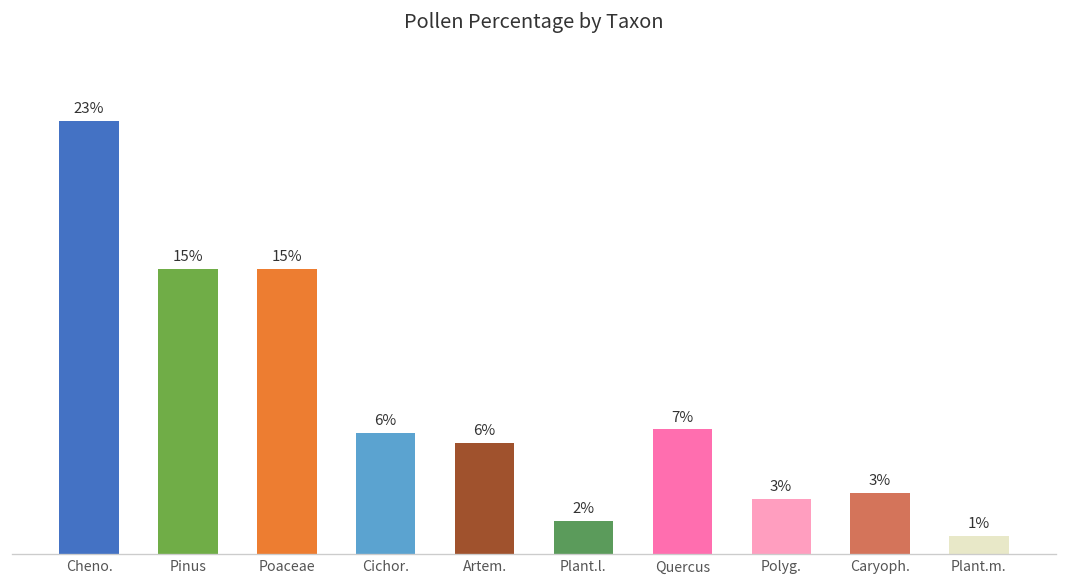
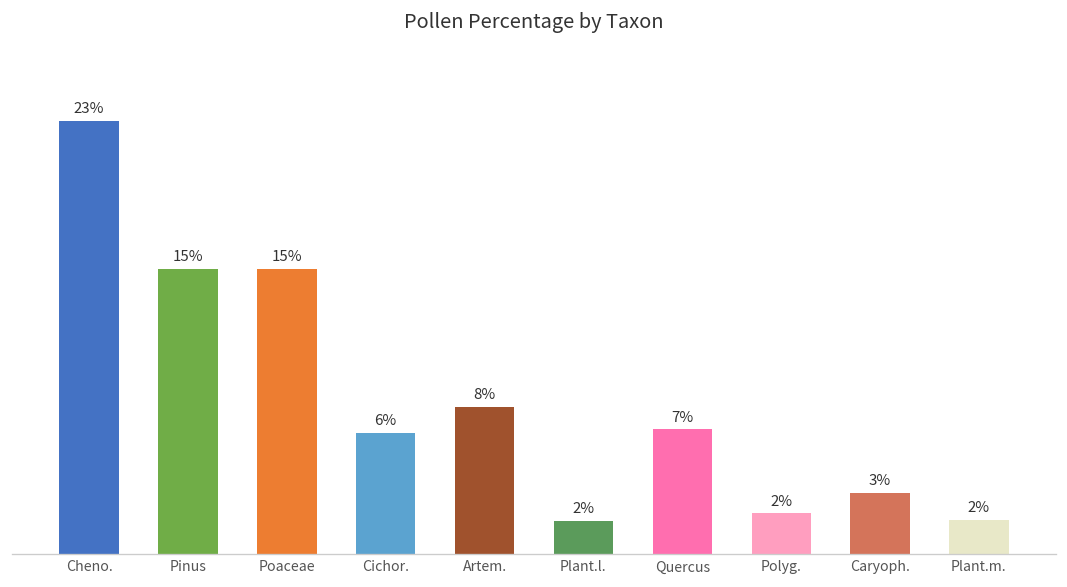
Artem.: 6% -> 8%
Polyg.: 3% -> 2%
Plant.m.: 1% -> 2%
